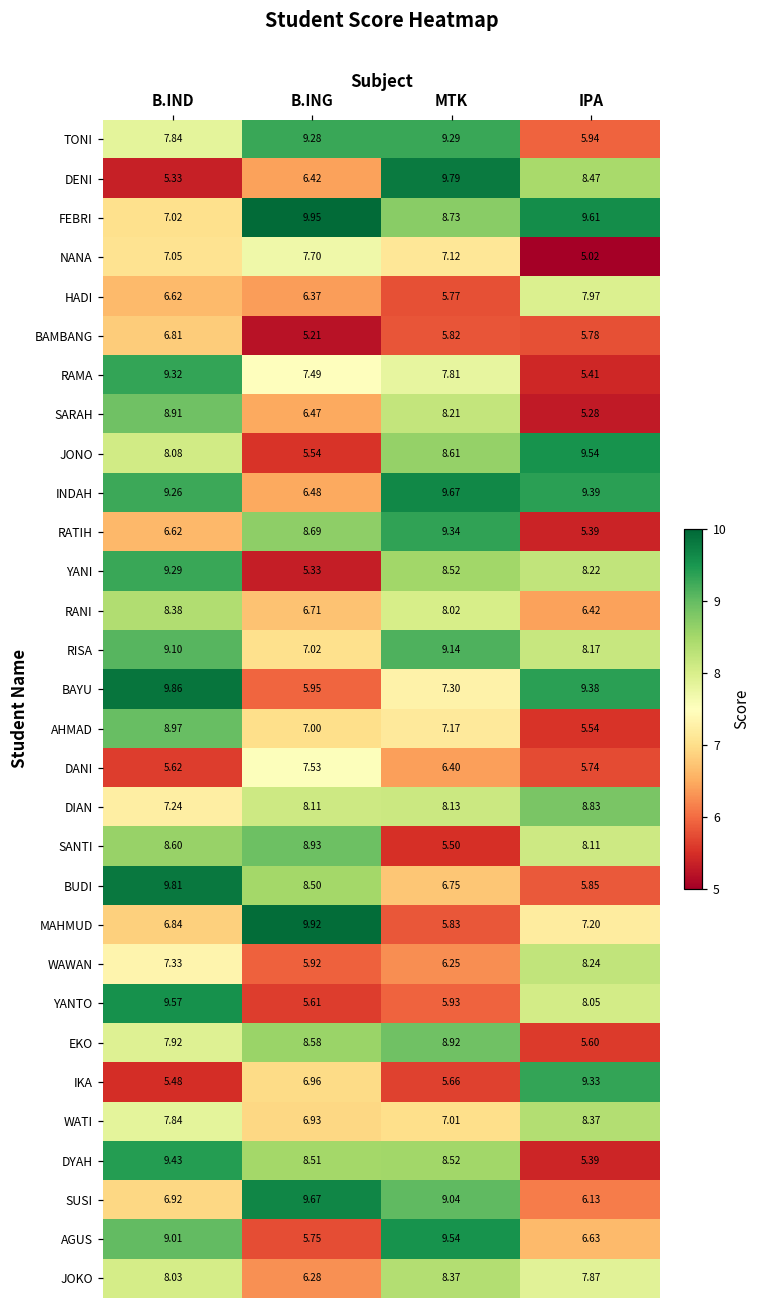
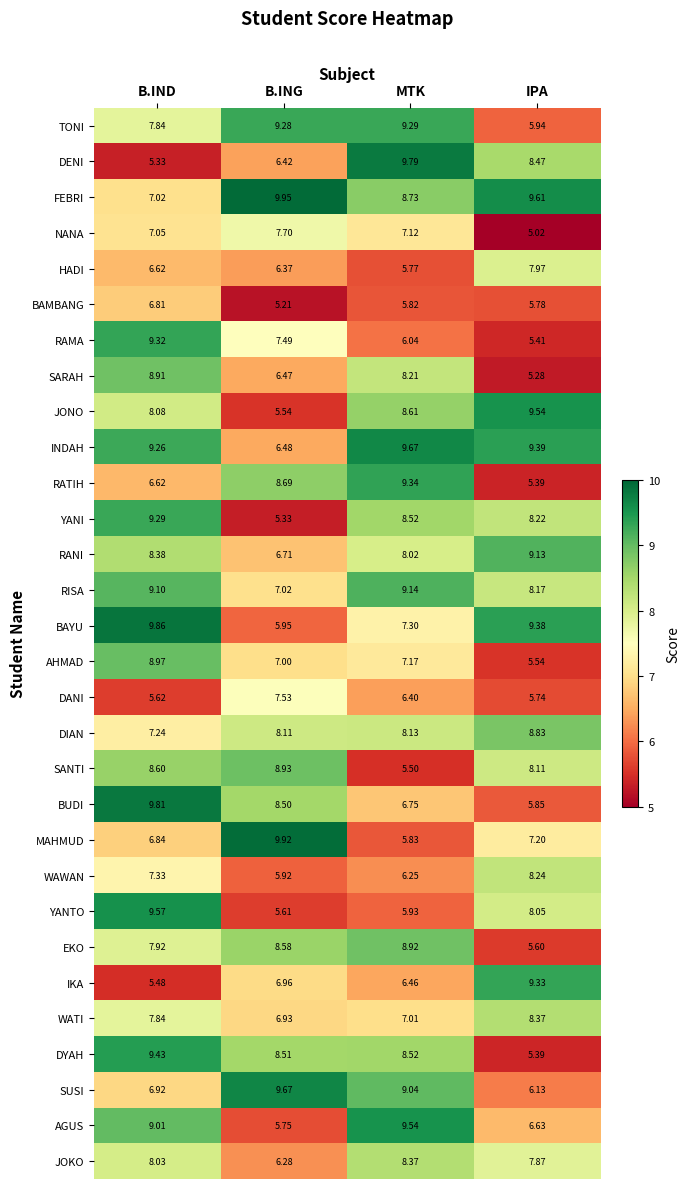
RAMA, MTK: 7.81 -> 6.04
RANI, IPA: 6.42 -> 9.13
IKA, MTK: 5.66 -> 6.46
